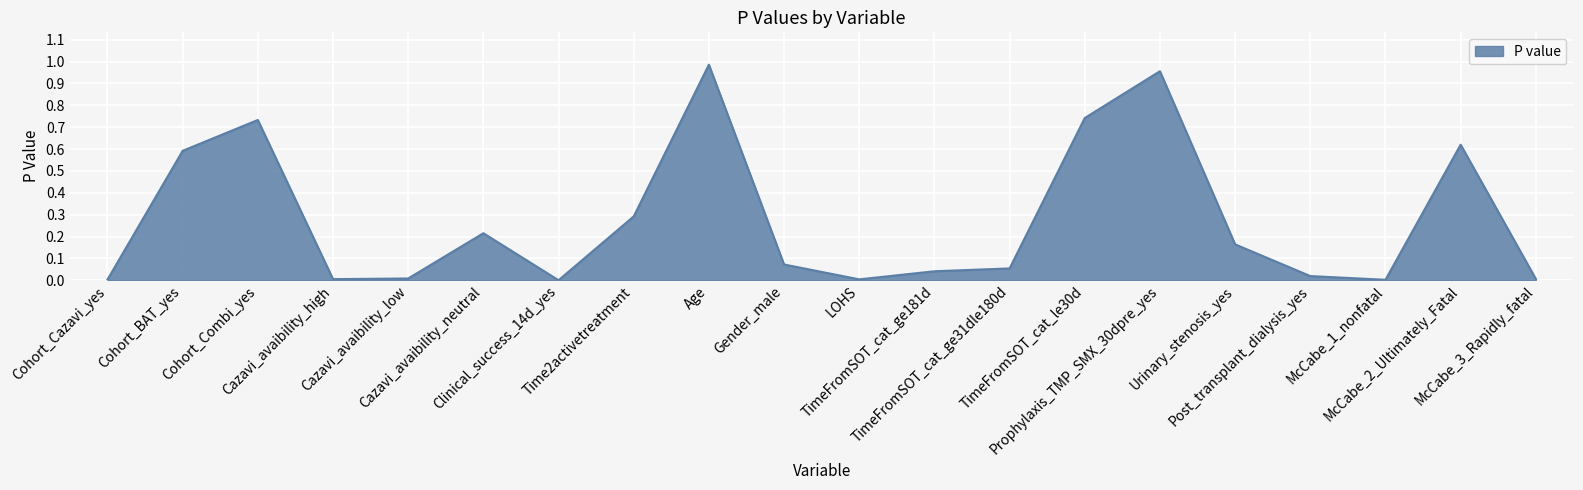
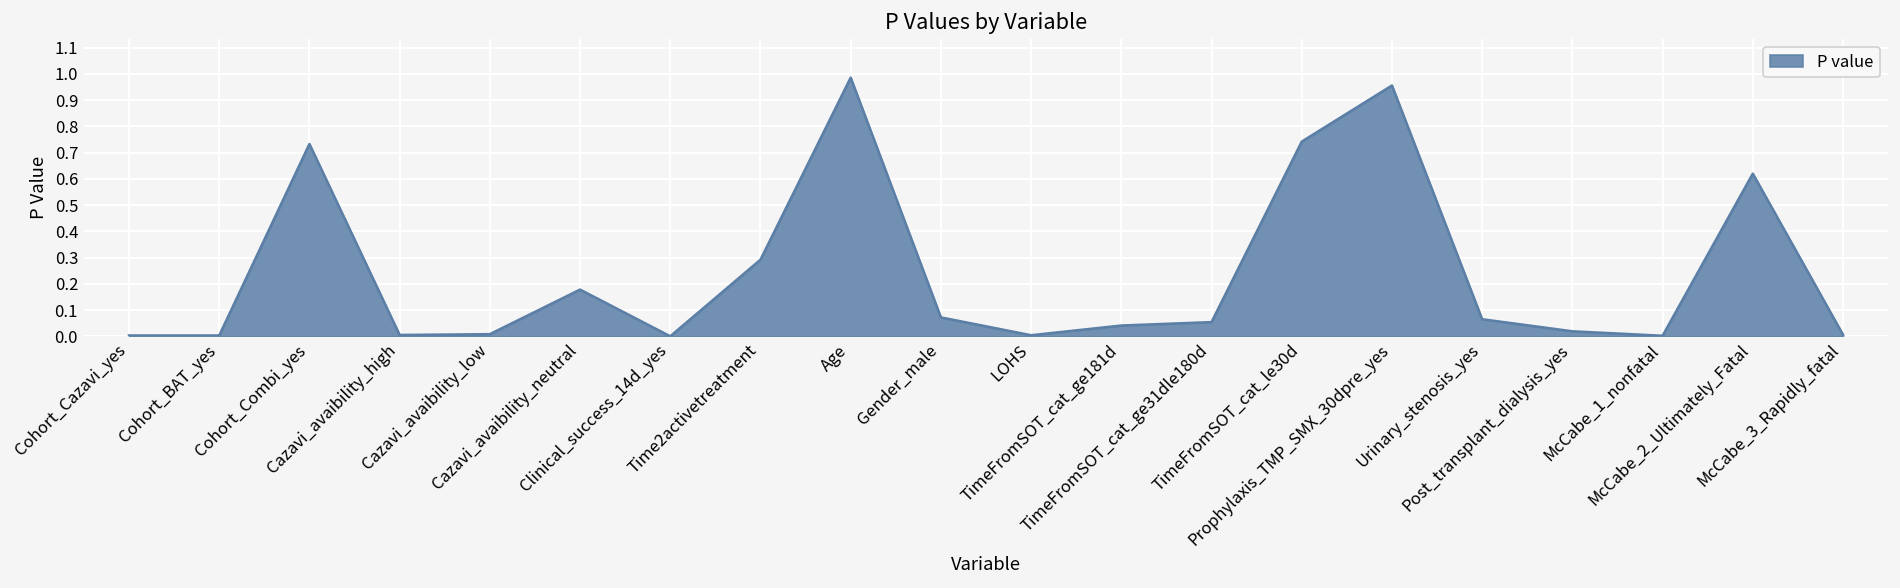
Cohort_BAT_yes: 0.59 -> 0.00
Cazavi_avaibility_neutral: 0.22 -> 0.18
Urinary_stenosis_yes: 0.16 -> 0.07
